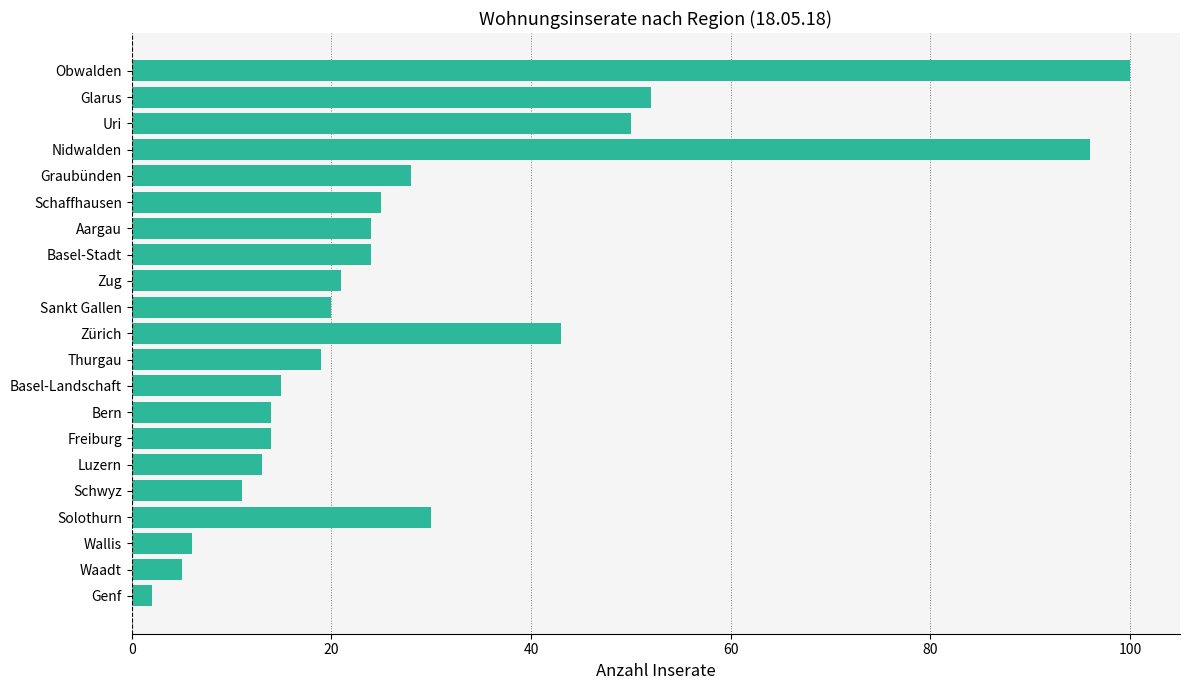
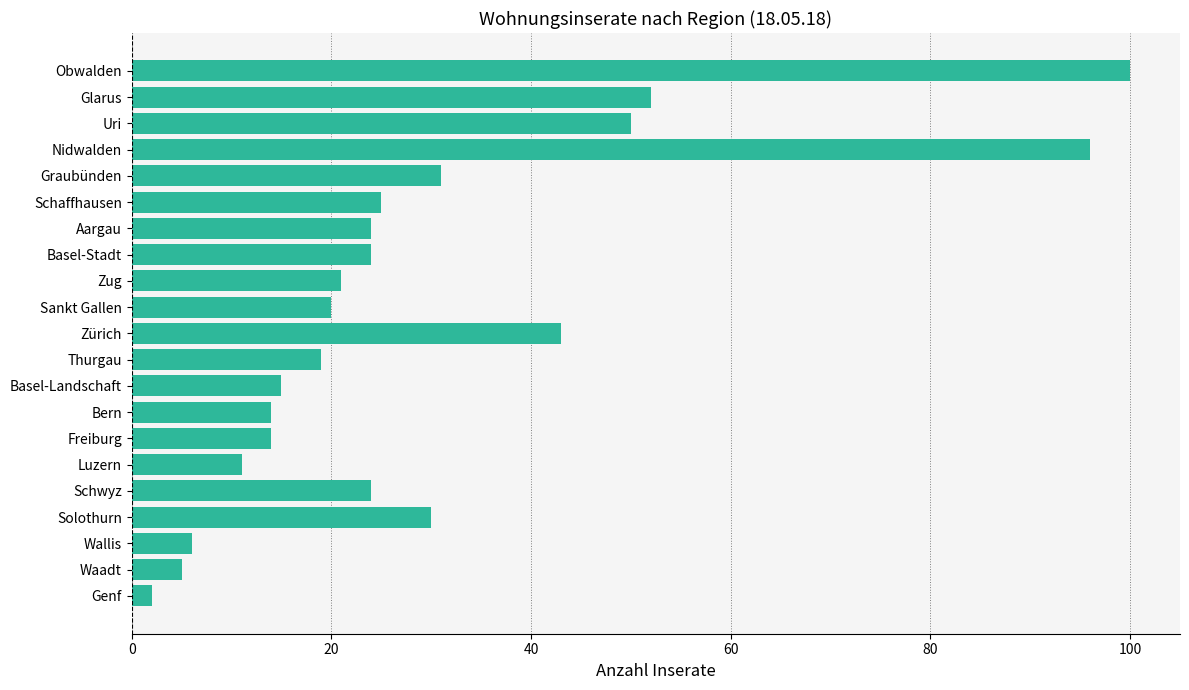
Graubünden: 28 -> 31
Luzern: 13 -> 11
Schwyz: 11 -> 24
